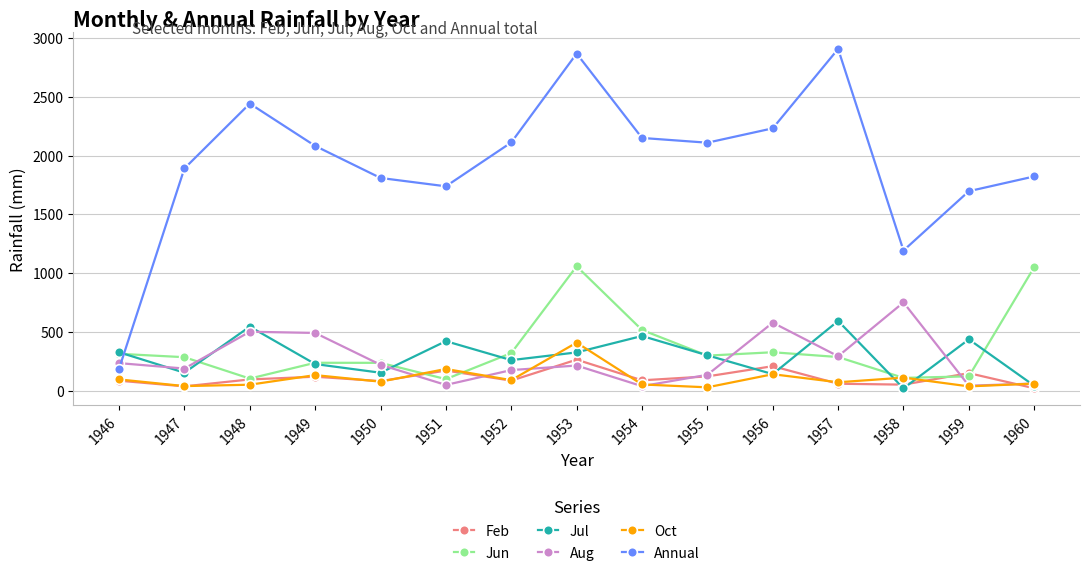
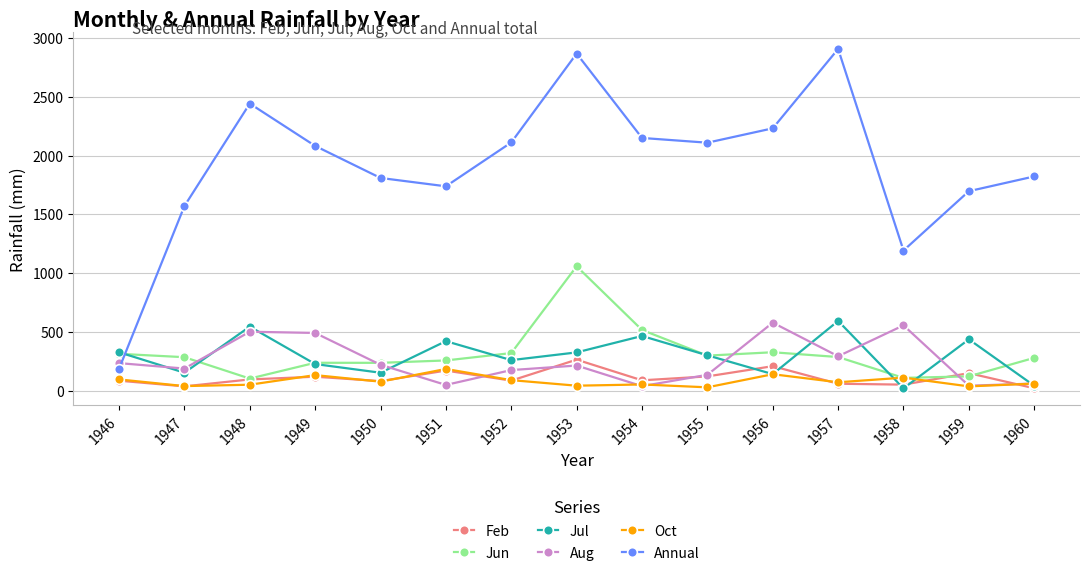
Annual, 1947: 1890 -> 1570
Jun, 1951: 100 -> 260
Oct, 1953: 410 -> 40
Aug, 1958: 750 -> 560
Jun, 1960: 1050 -> 280
